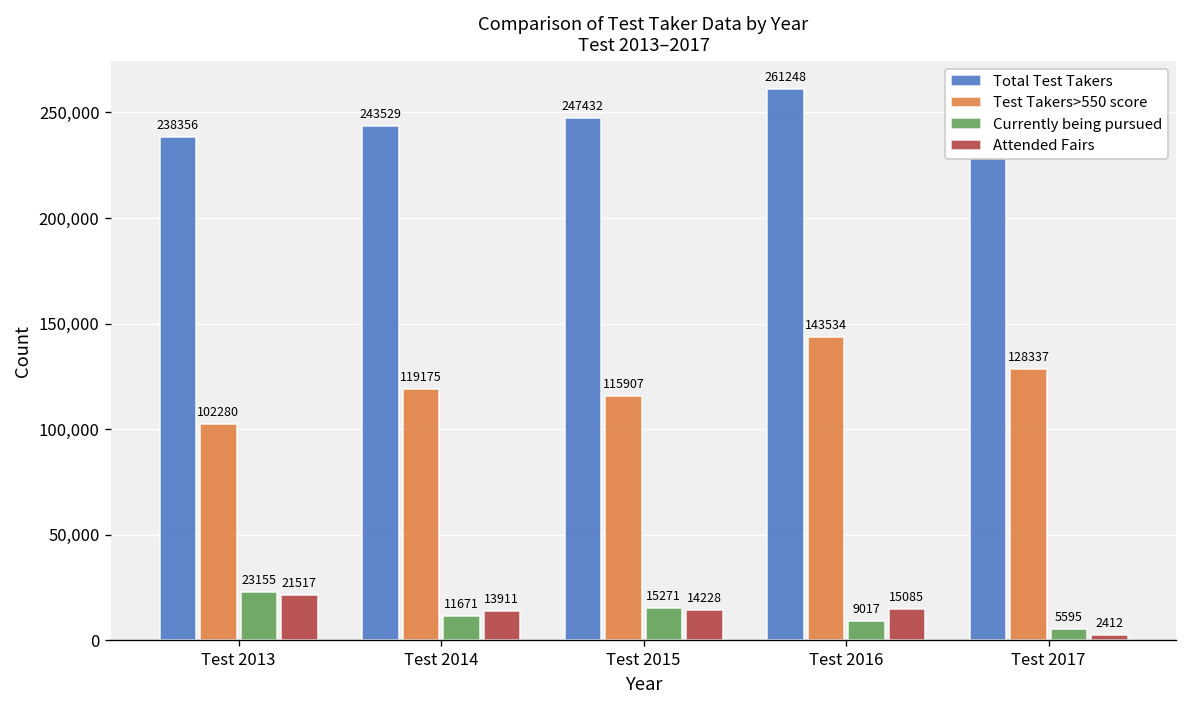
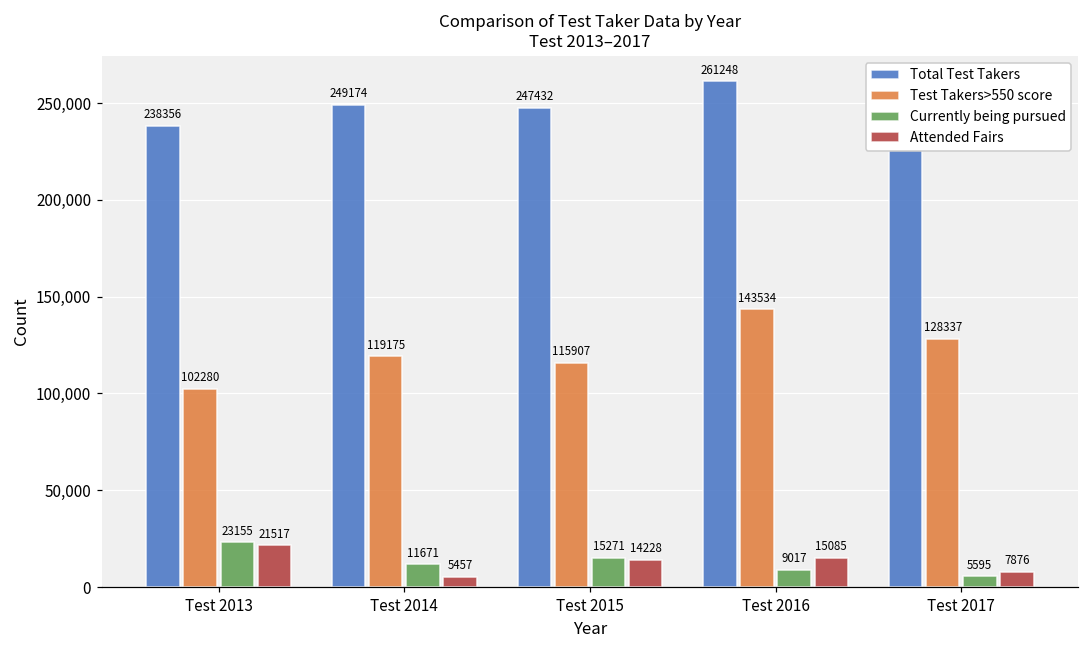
Total Test Takers, Test 2014: 243529 -> 249174
Attended Fairs, Test 2014: 13911 -> 5457
Attended Fairs, Test 2017: 2412 -> 7876
